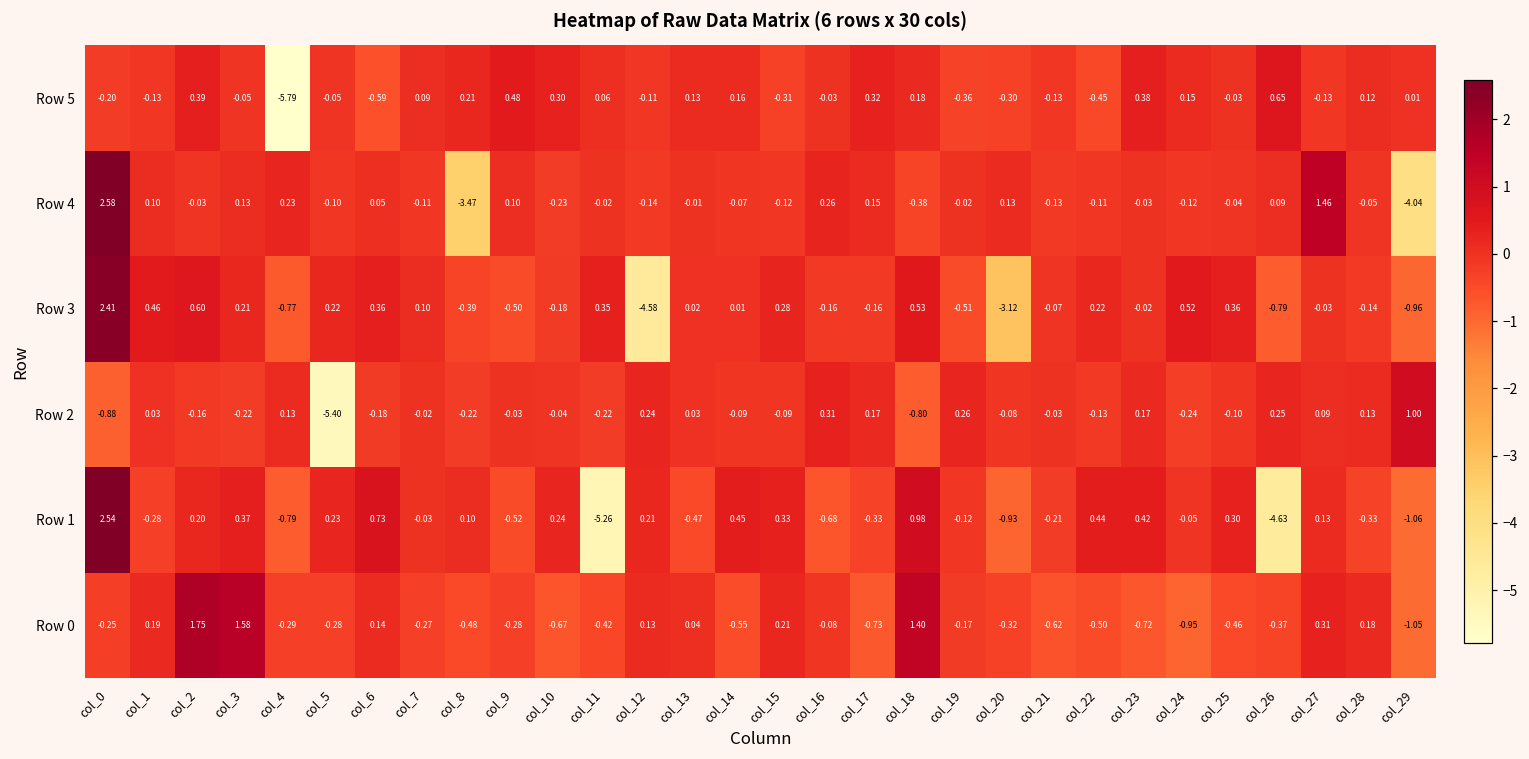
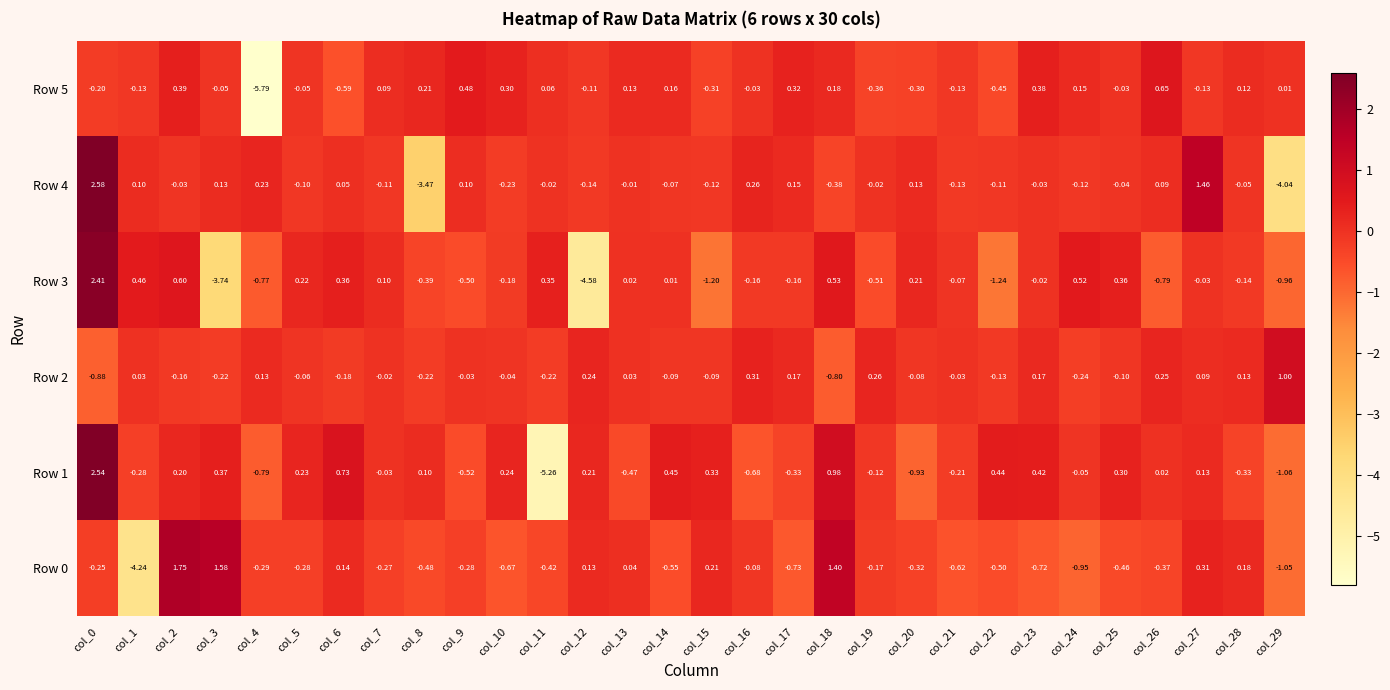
Row 3, col_3: 0.21 -> -3.74
Row 3, col_15: 0.28 -> -1.20
Row 3, col_20: -3.12 -> 0.21
Row 3, col_22: 0.22 -> -1.24
Row 2, col_5: -5.40 -> -0.06
Row 1, col_26: -4.63 -> 0.02
Row 0, col_1: 0.19 -> -4.24
